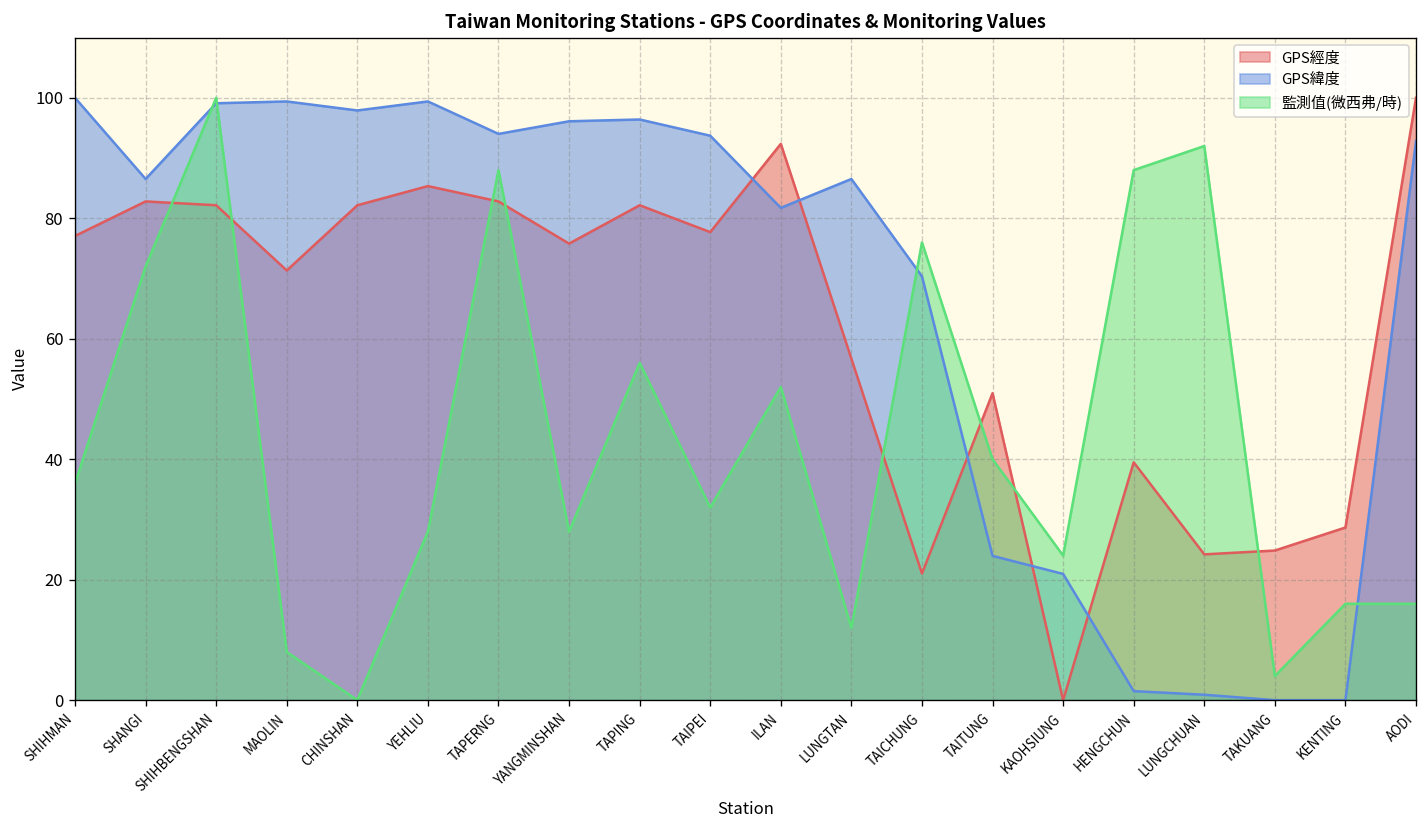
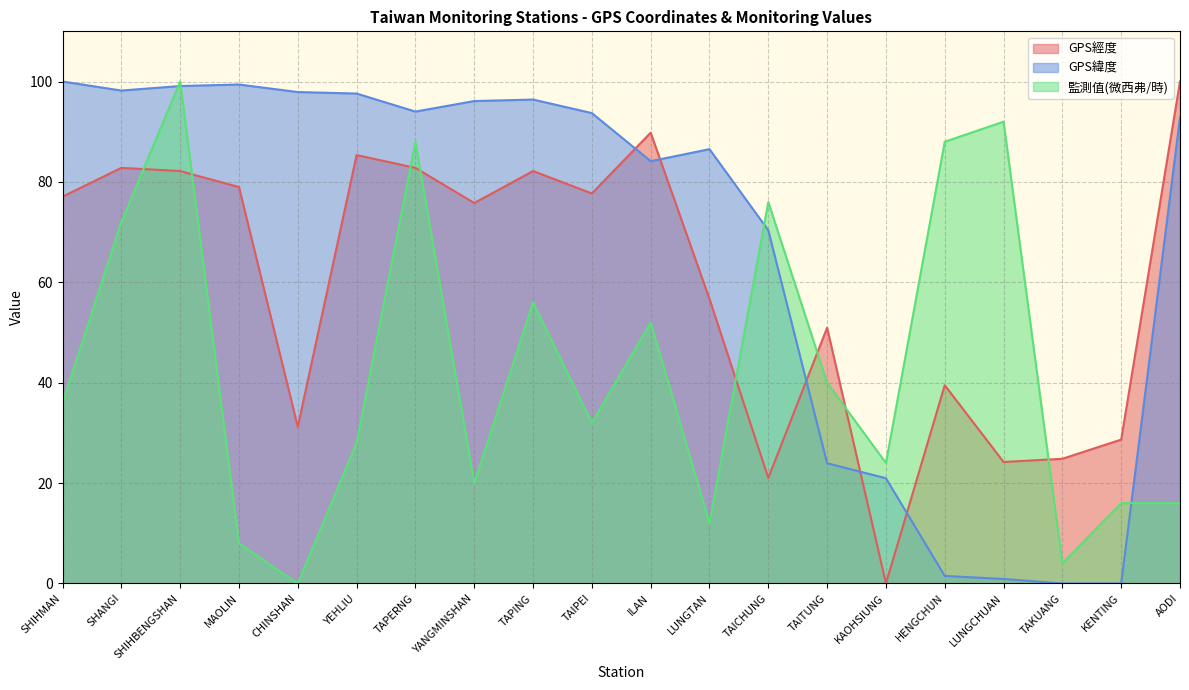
GPS緯度, SHANGI: 87 -> 98
GPS經度, MAOLIN: 71 -> 79
GPS經度, CHINSHAN: 82 -> 31
GPS緯度, YEHLIU: 99 -> 98
監測值(微西弗/時), YANGMINSHAN: 28 -> 20
GPS經度, ILAN: 92 -> 90
GPS緯度, ILAN: 82 -> 84
